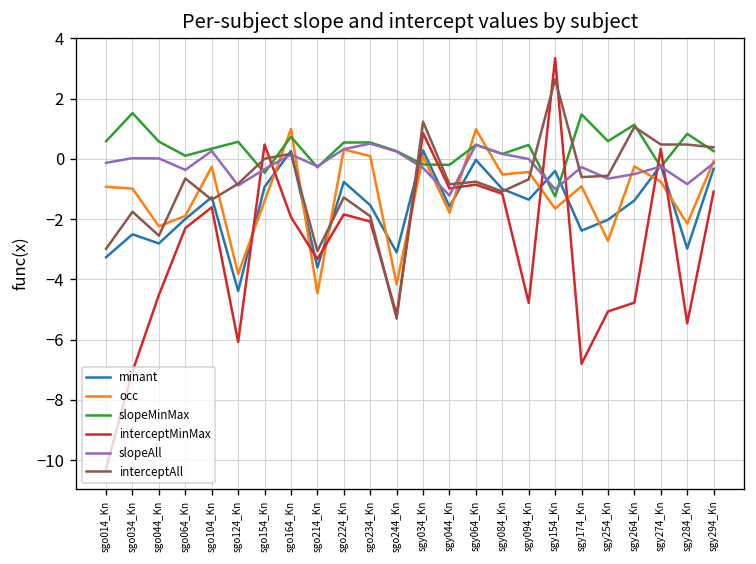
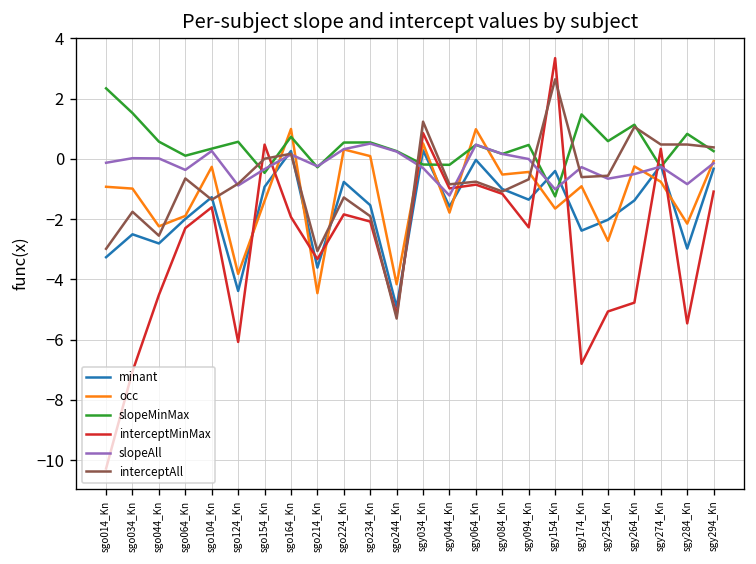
slopeMinMax, sgo014_Kn: 0.6 -> 2.3
minant, sgo244_Kn: -3.1 -> -4.9
occ, sgy034_Kn: 0.1 -> 0.5
interceptMinMax, sgy094_Kn: -4.8 -> -2.3
